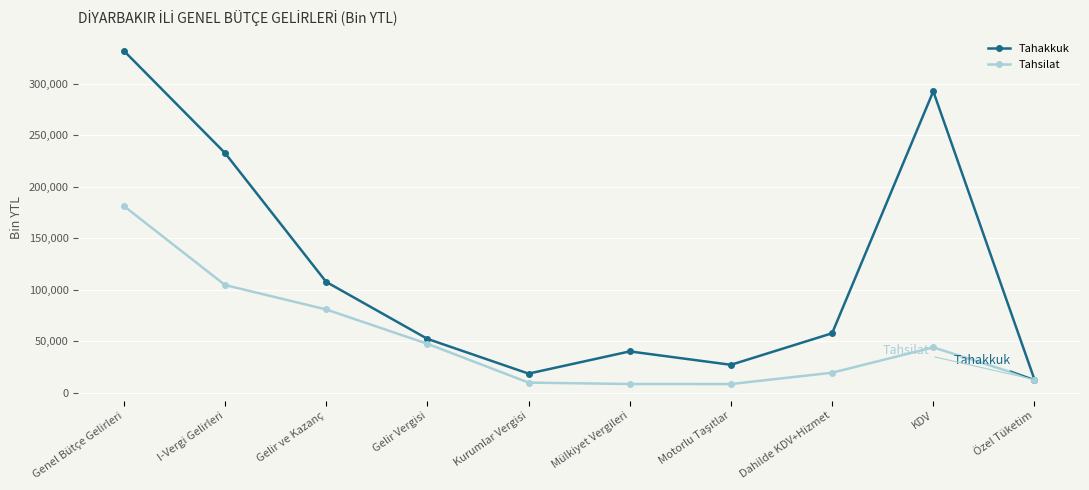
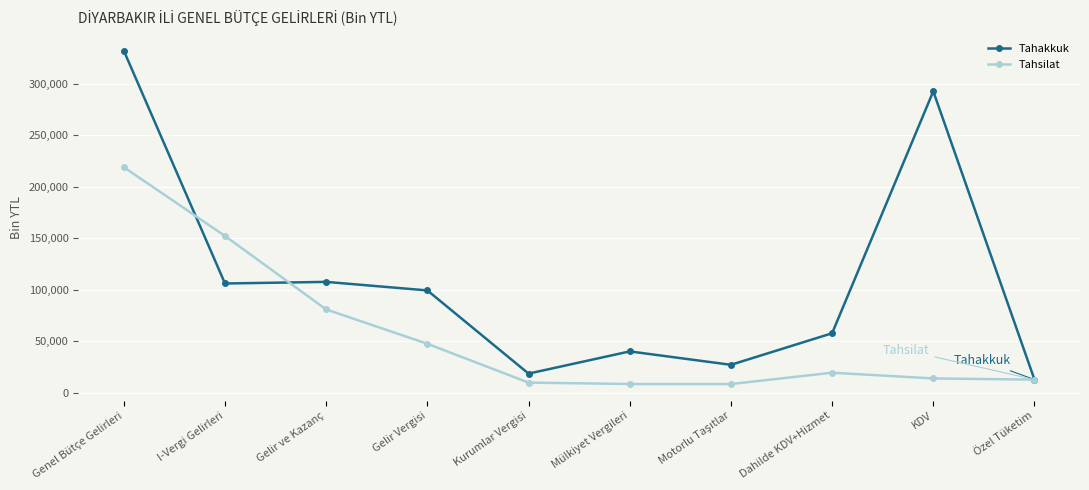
Tahsilat, Genel Bütçe Gelirleri: 181,000 -> 219,000
Tahakkuk, I-Vergi Gelirleri: 233,000 -> 106,000
Tahsilat, I-Vergi Gelirleri: 105,000 -> 152,000
Tahakkuk, Gelir Vergisi: 53,000 -> 99,000
Tahsilat, KDV: 44,000 -> 14,000
